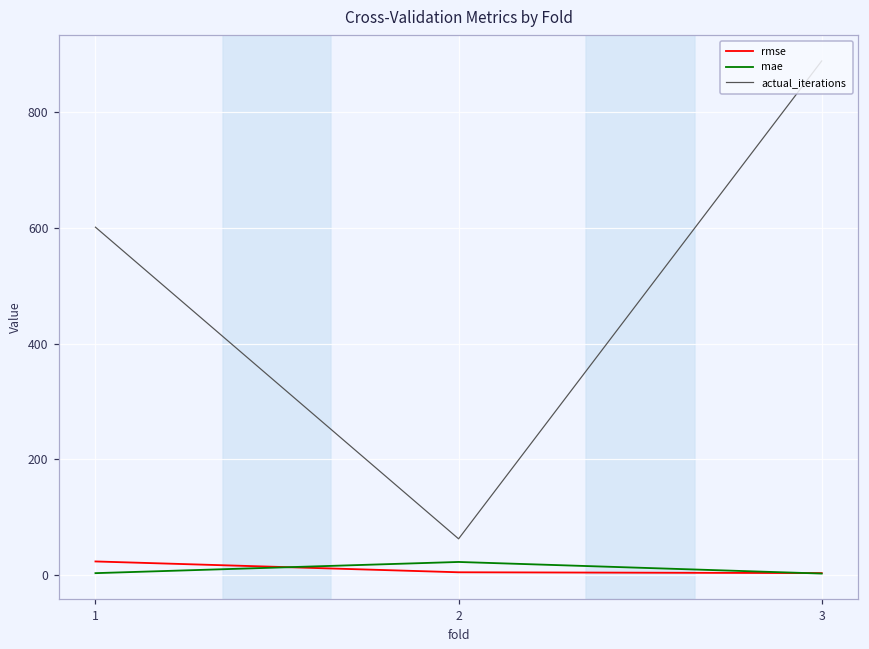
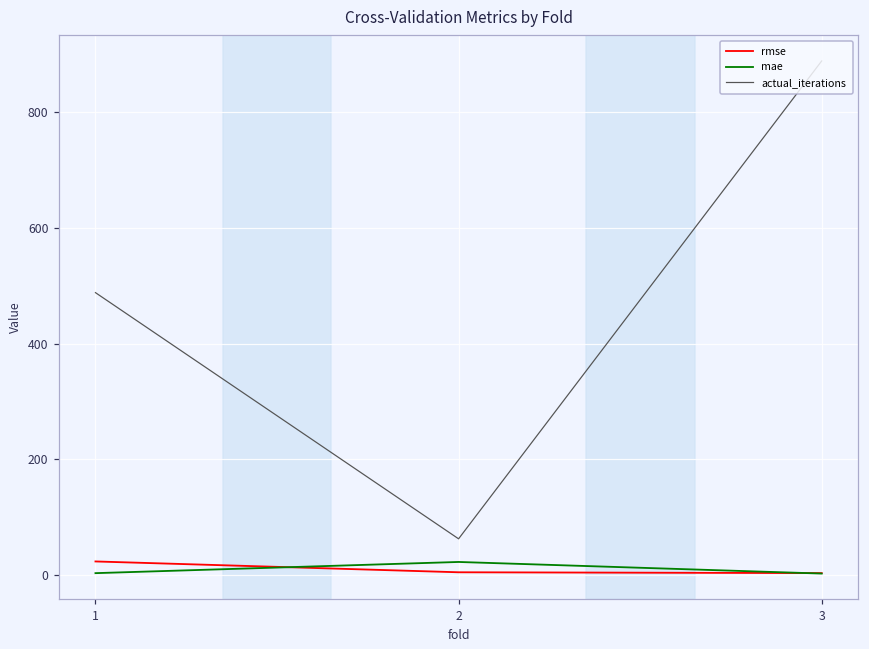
actual_iterations, 1: 600 -> 490
